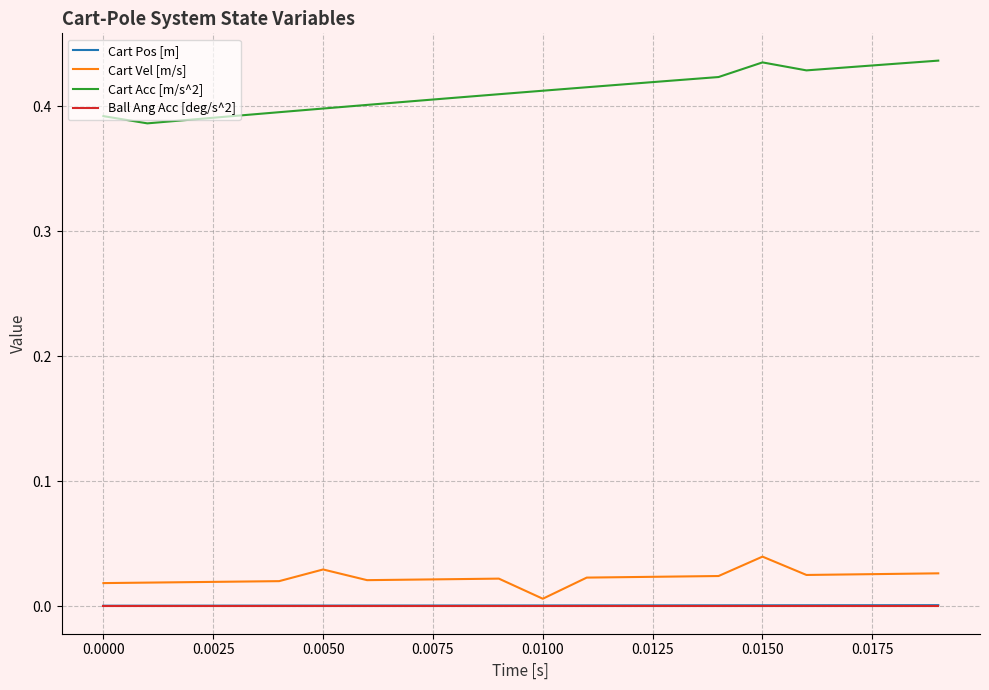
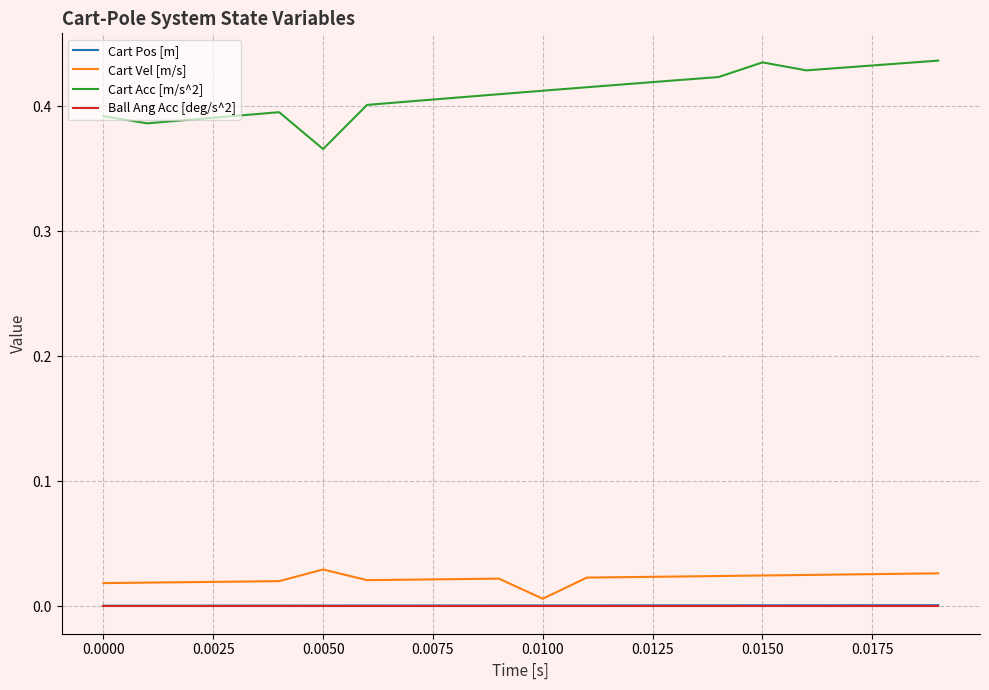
Cart Acc [m/s^2], 0.0050: 0.398 -> 0.366
Cart Vel [m/s], 0.0150: 0.040 -> 0.025
